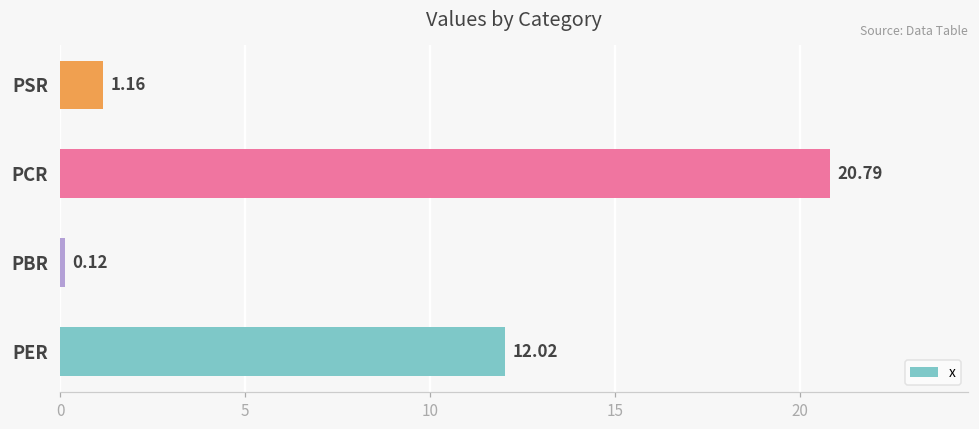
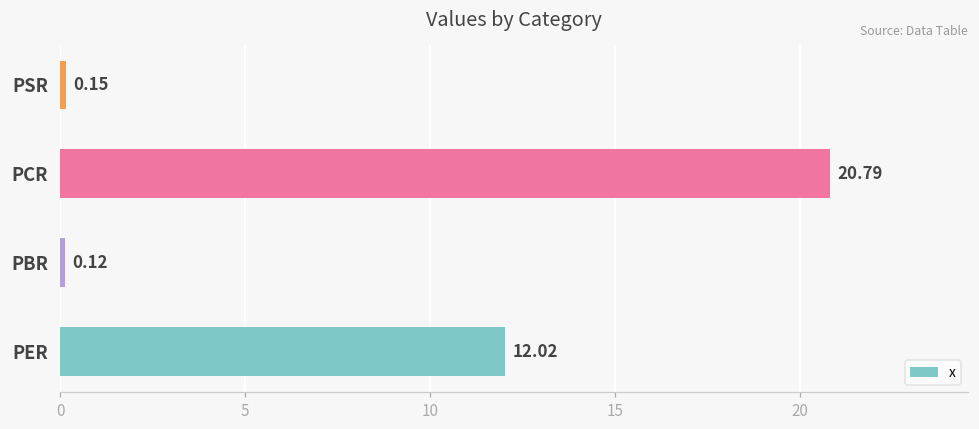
PSR: 1.16 -> 0.15
